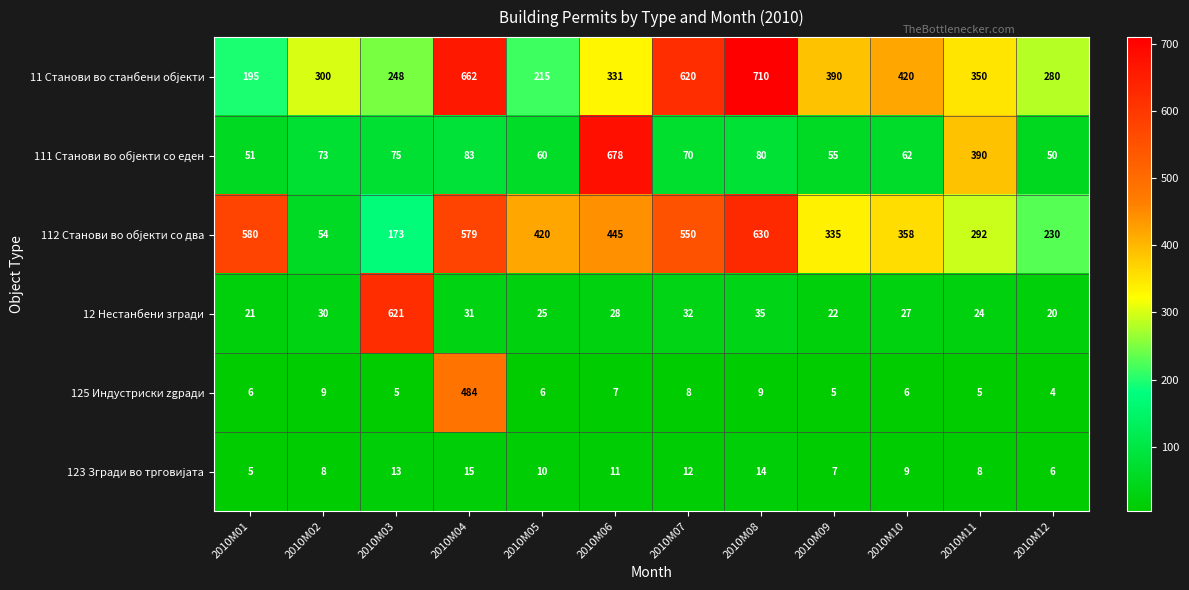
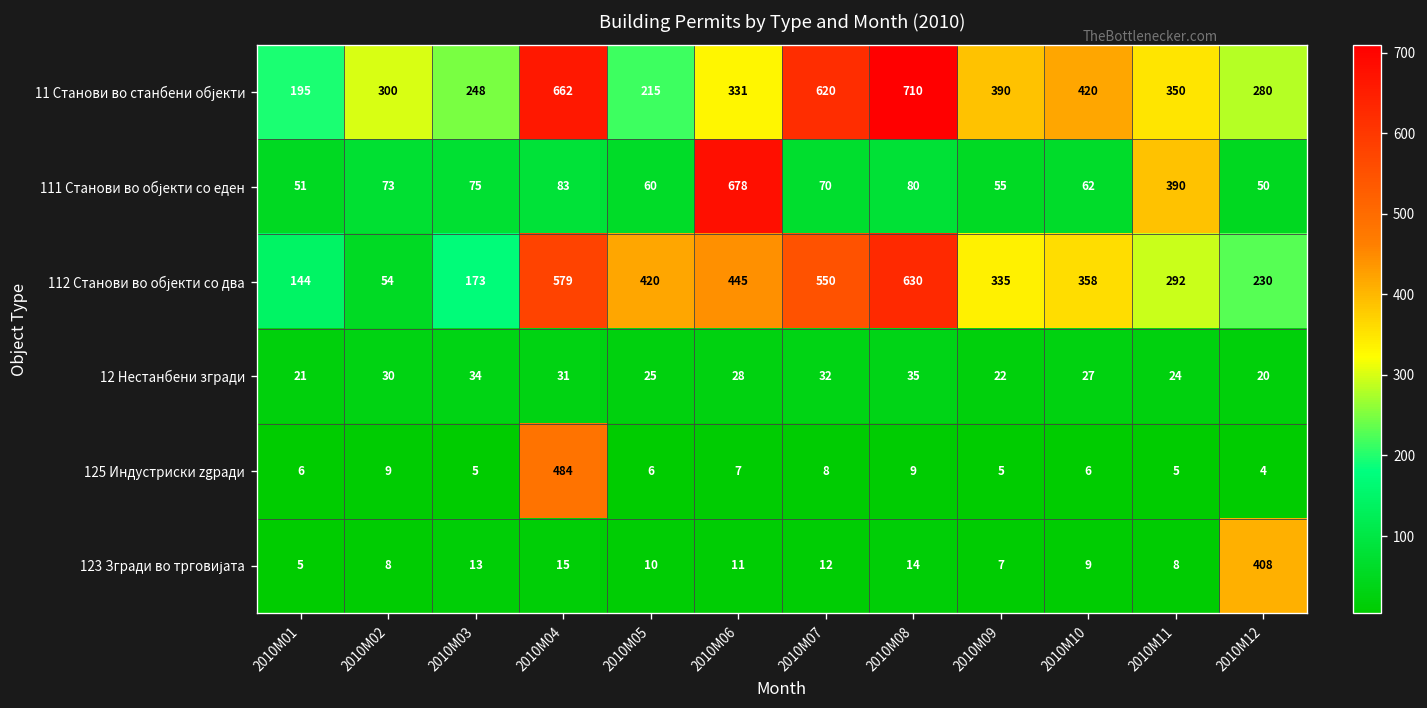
112 Станови во објекти со два, 2010М01: 580 -> 144
12 Нестанбени згради, 2010М03: 621 -> 34
123 Згради во трговијата, 2010М12: 6 -> 408
